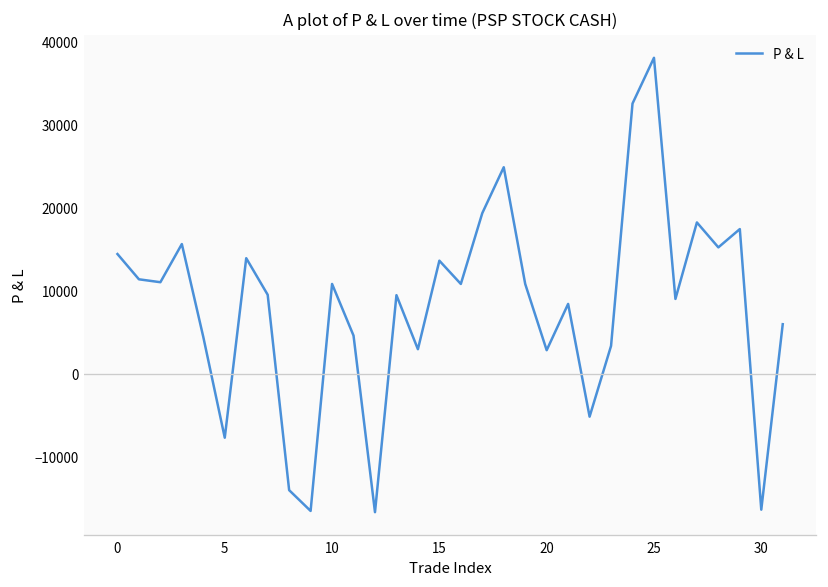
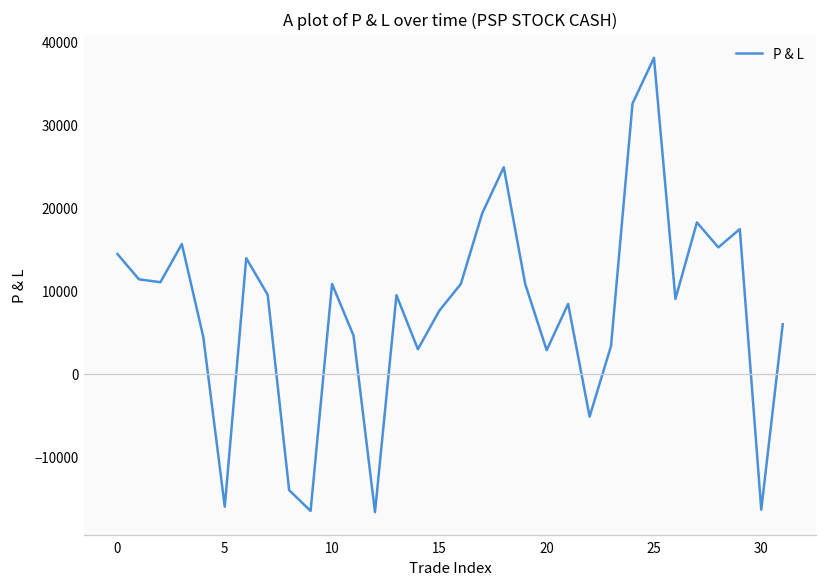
5: -8000 -> -16000
15: 14000 -> 8000
